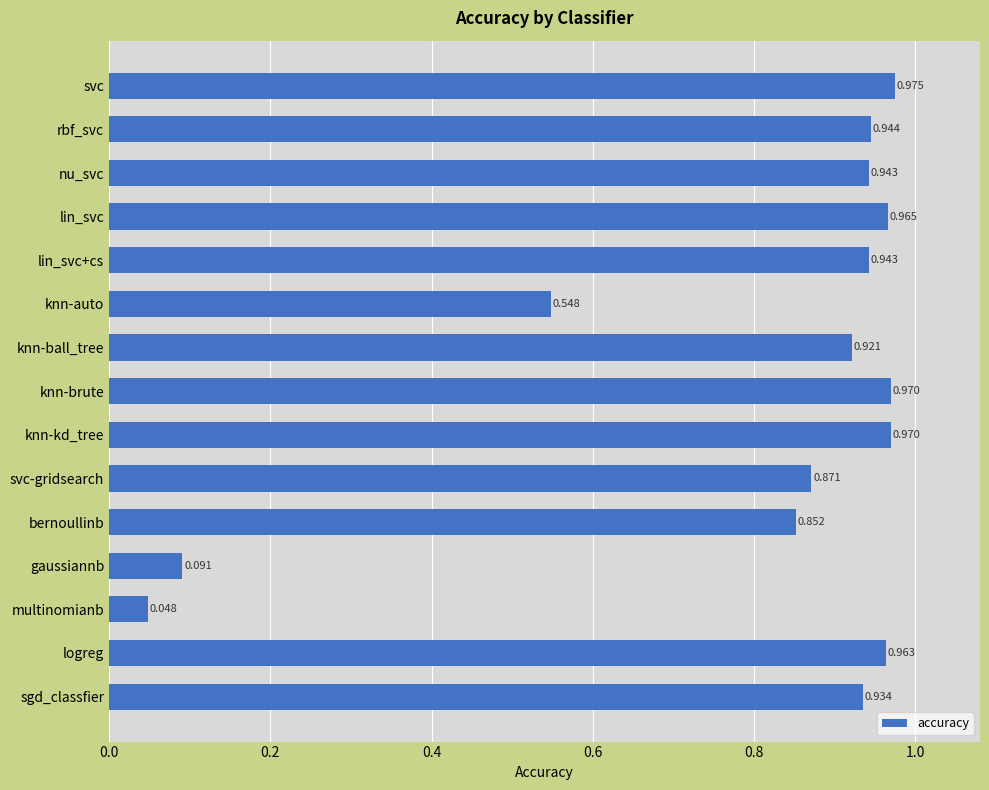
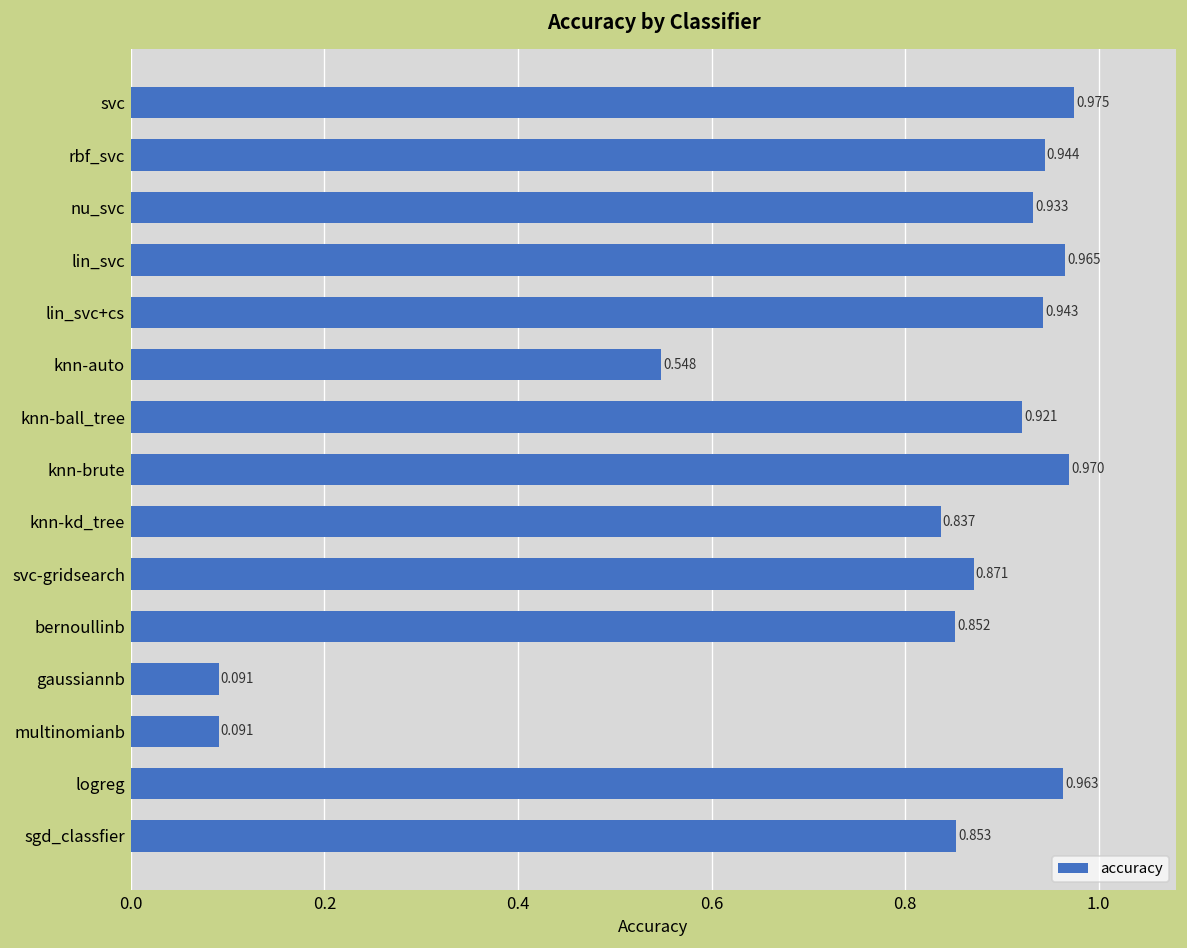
nu_svc: 0.943 -> 0.933
knn-kd_tree: 0.970 -> 0.837
multinomianb: 0.048 -> 0.091
sgd_classfier: 0.934 -> 0.853
